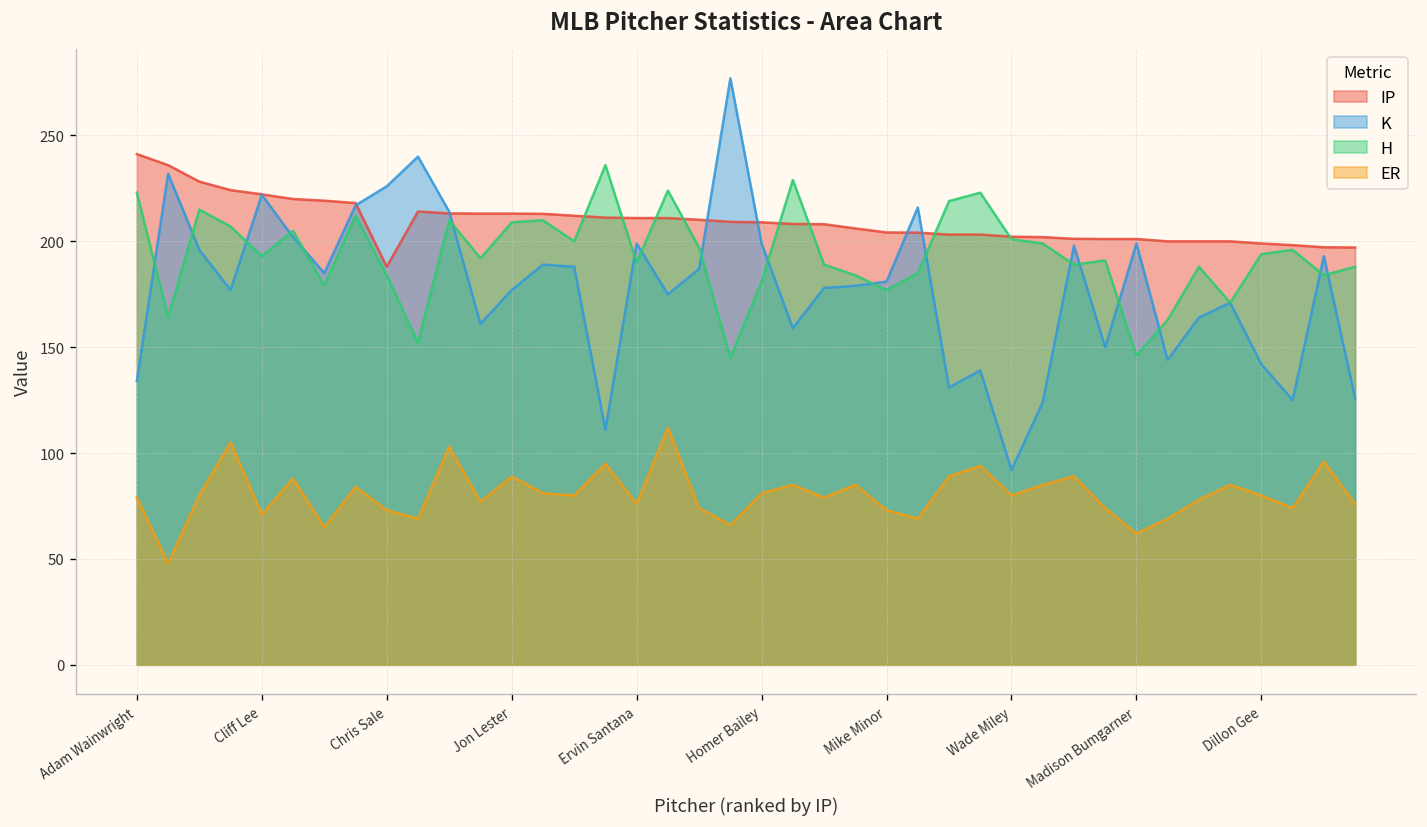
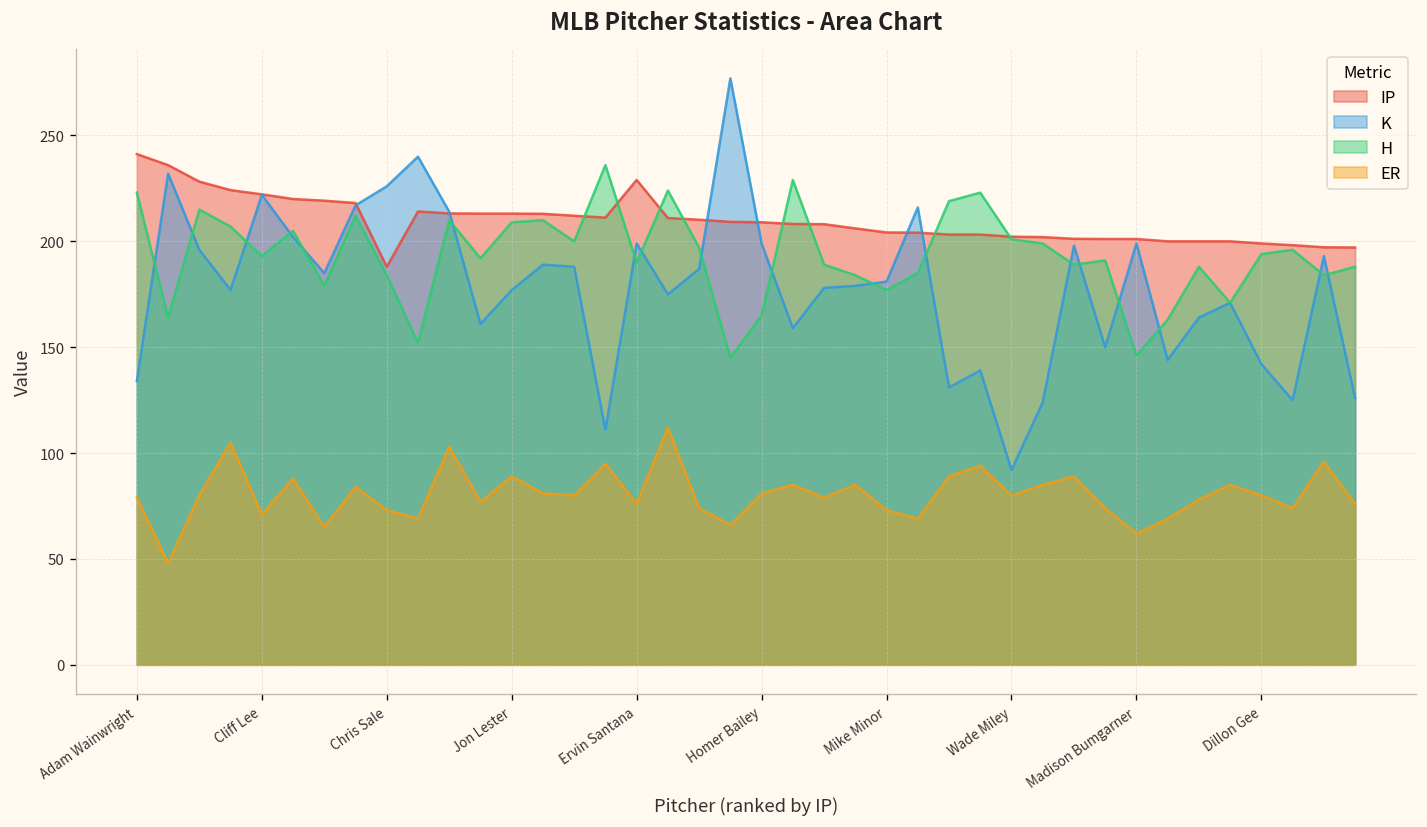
IP, Ervin Santana: 211 -> 229
H, Homer Bailey: 181 -> 165
